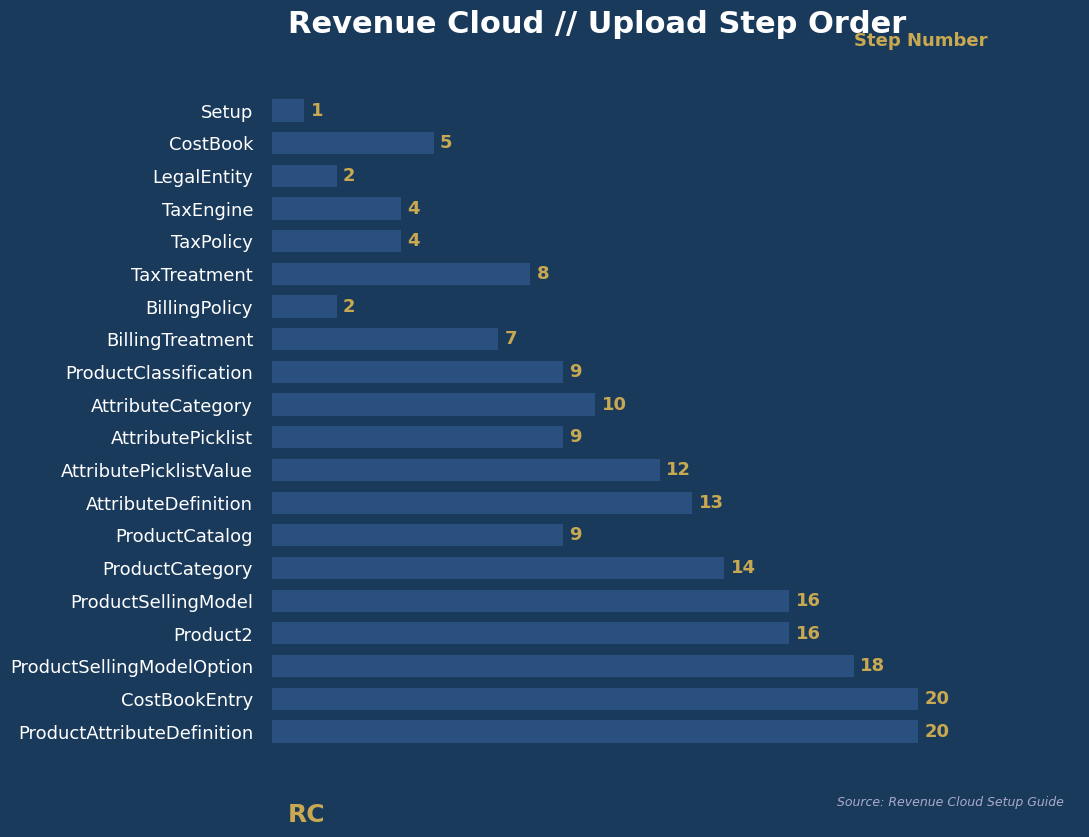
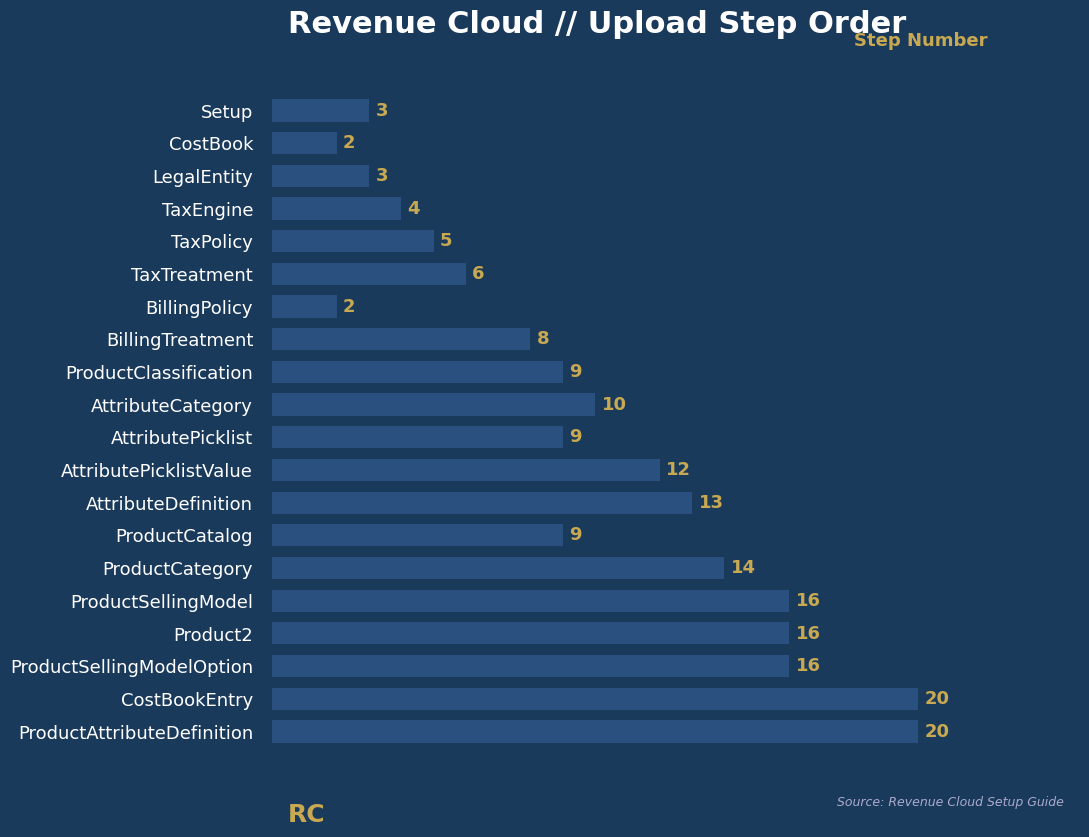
Setup: 1 -> 3
CostBook: 5 -> 2
LegalEntity: 2 -> 3
TaxPolicy: 4 -> 5
TaxTreatment: 8 -> 6
BillingTreatment: 7 -> 8
ProductSellingModelOption: 18 -> 16
